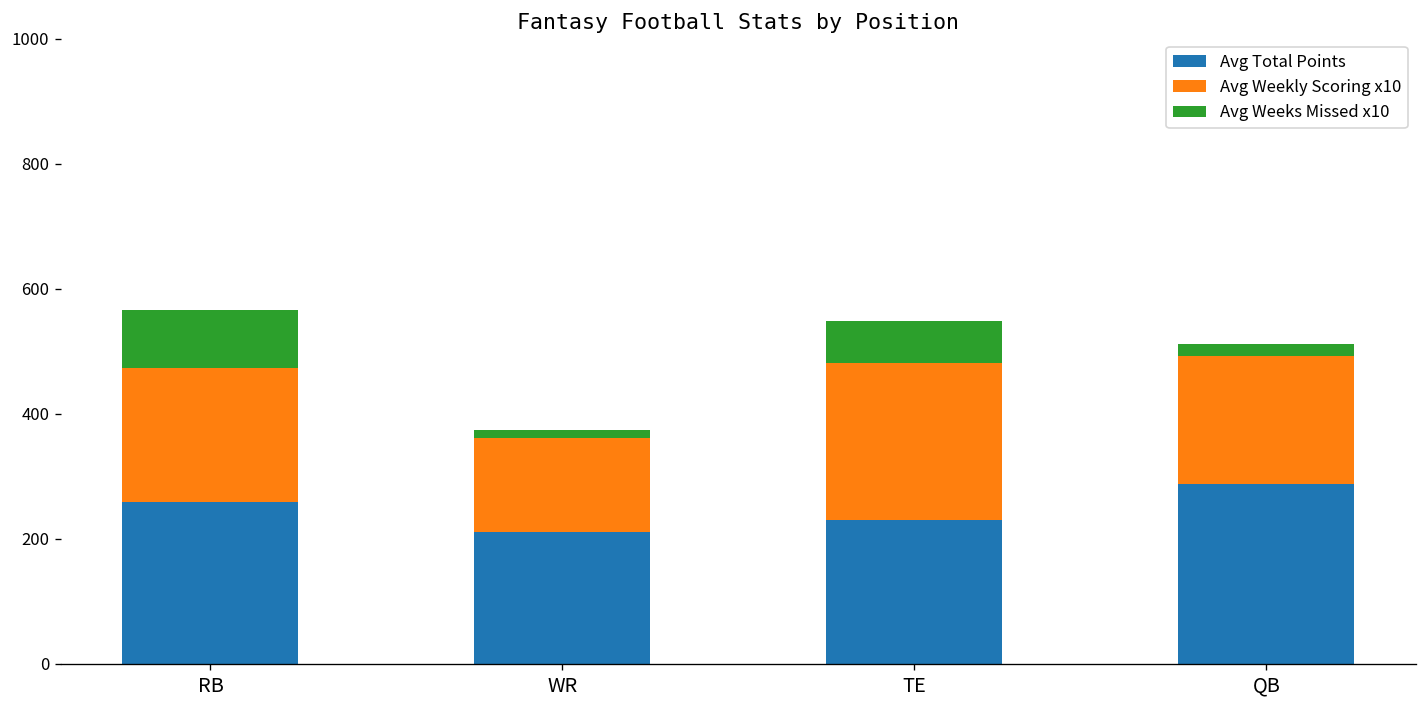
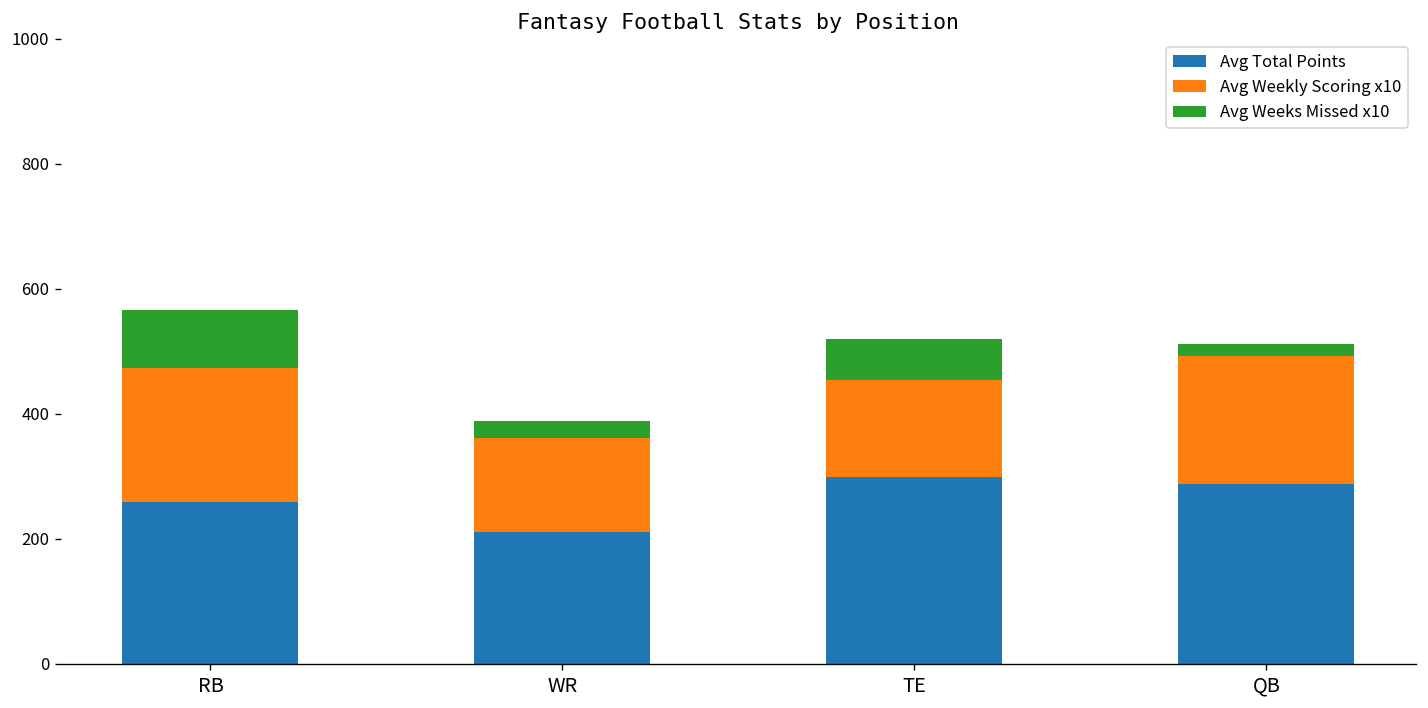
Avg Weeks Missed x10, WR: 10 -> 30
Avg Total Points, TE: 230 -> 300
Avg Weekly Scoring x10, TE: 250 -> 150
